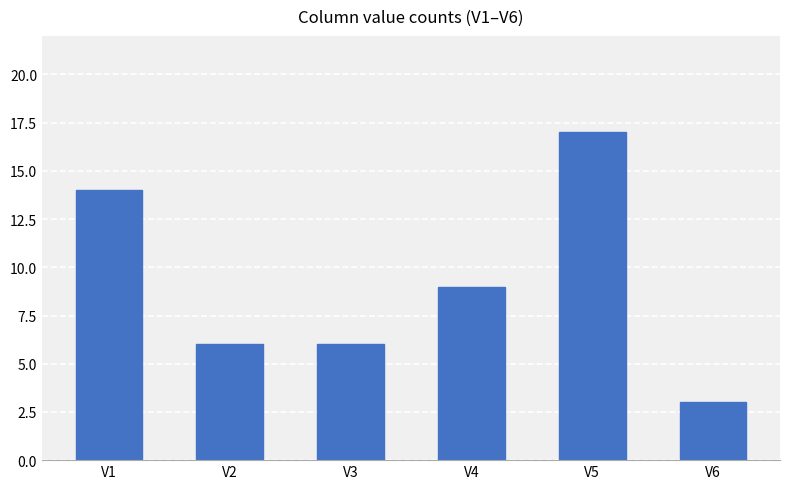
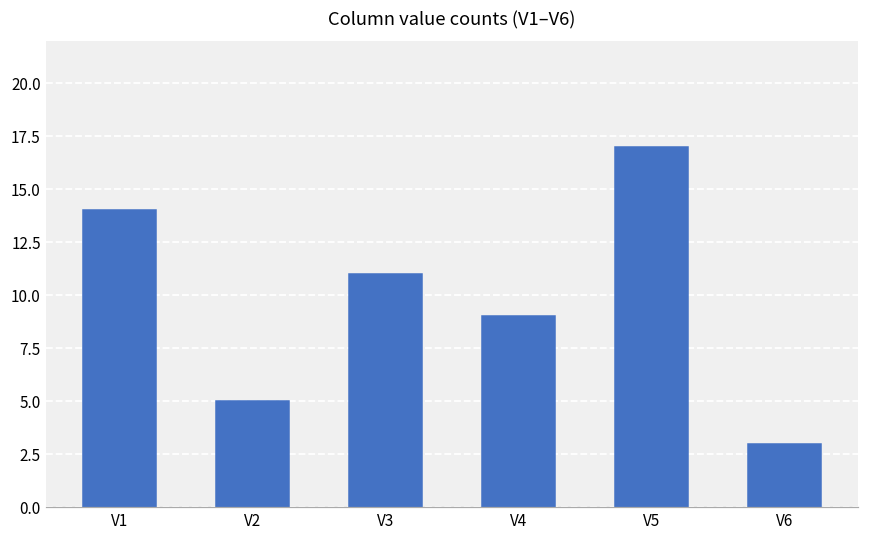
V2: 6 -> 5
V3: 6 -> 11
